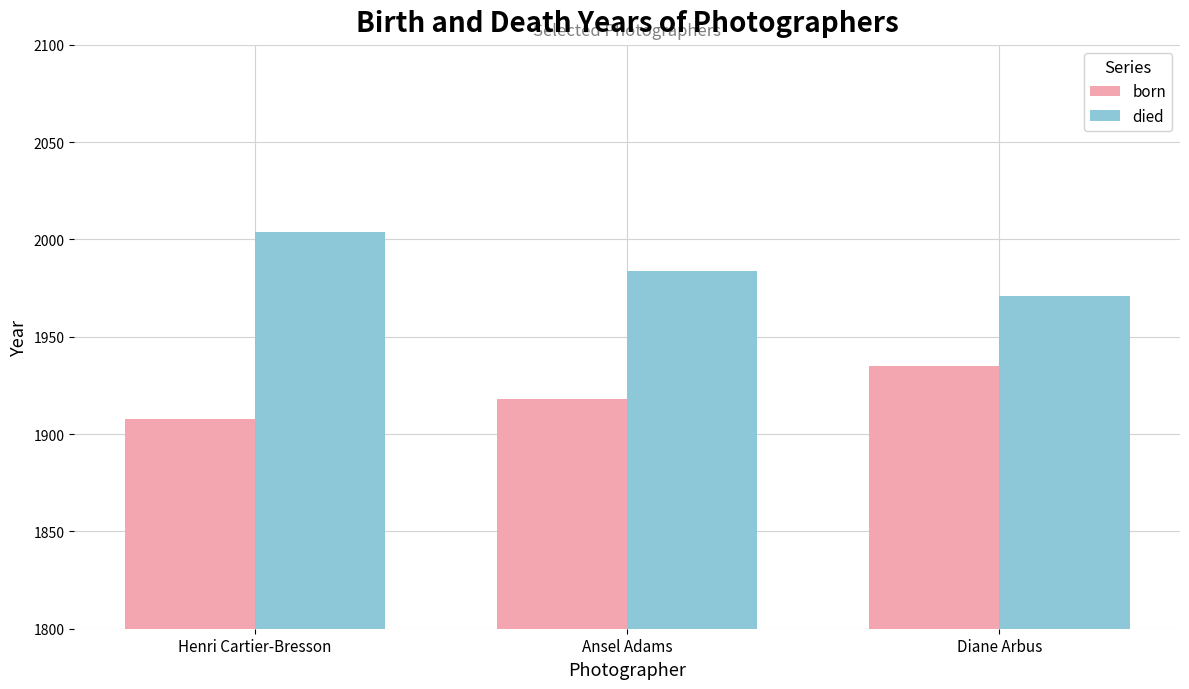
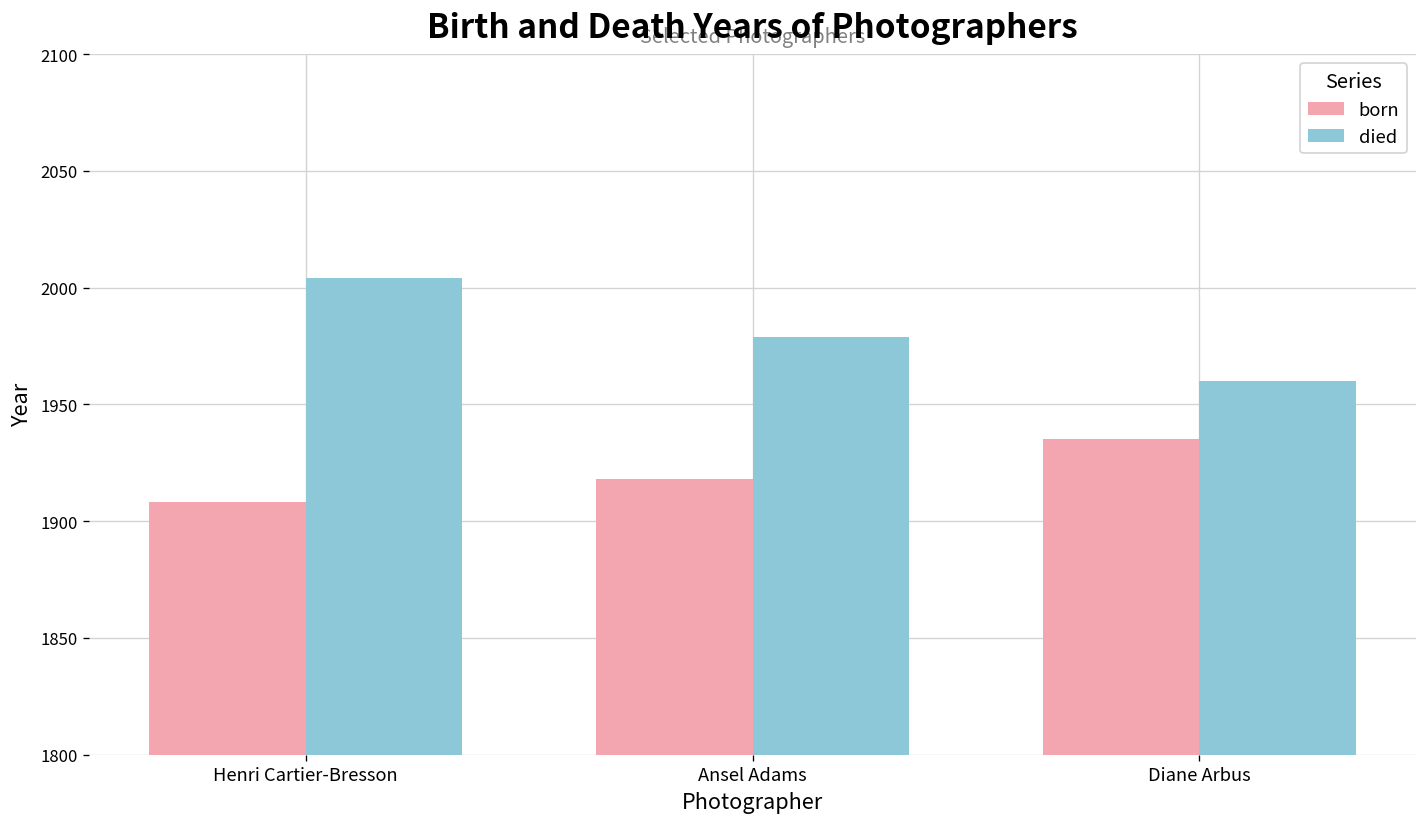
died, Ansel Adams: 1984 -> 1979
died, Diane Arbus: 1971 -> 1960
